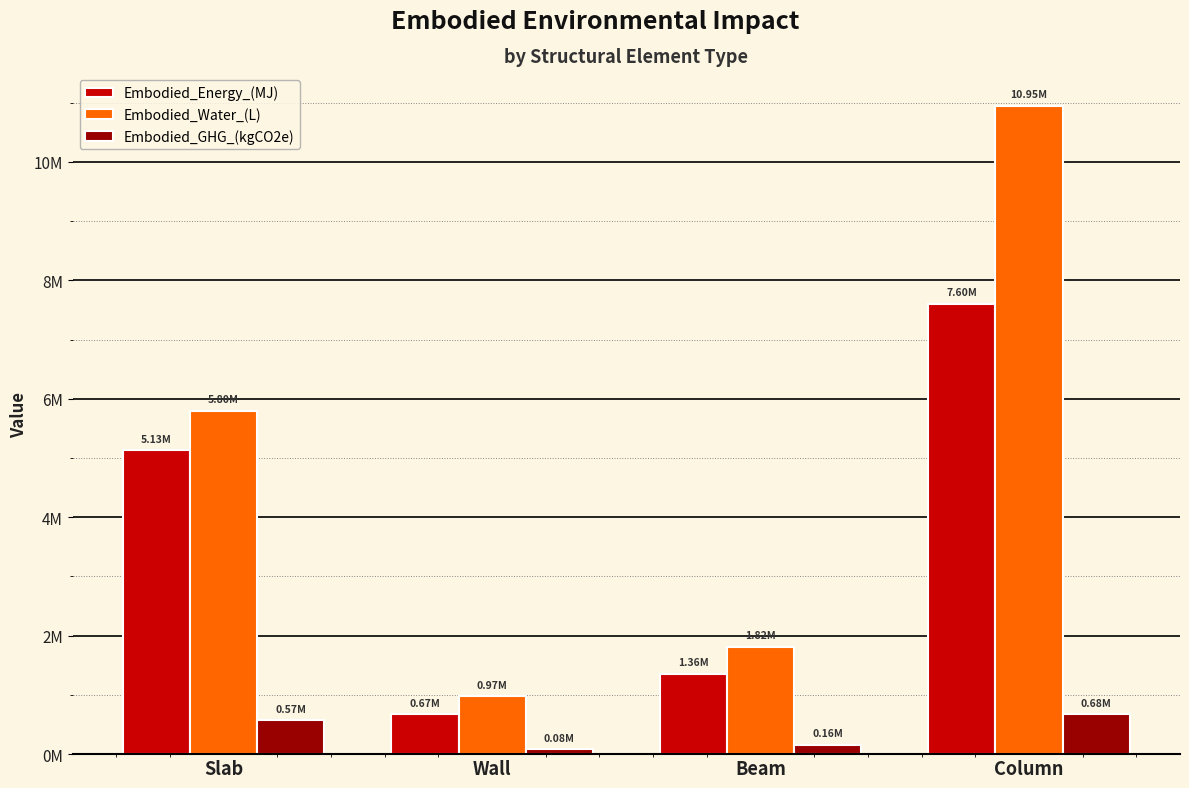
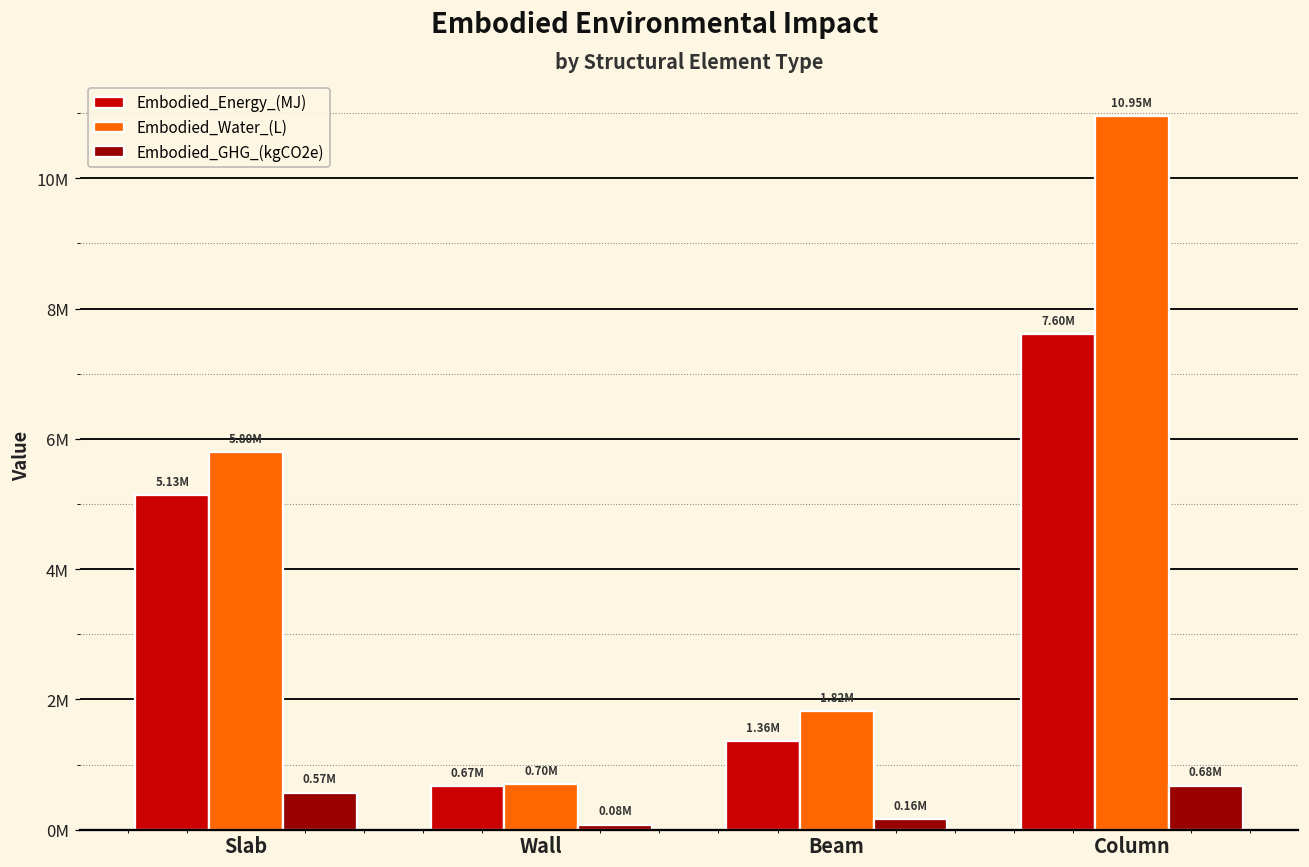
Embodied_Water_(L), Wall: 0.97M -> 0.70M
